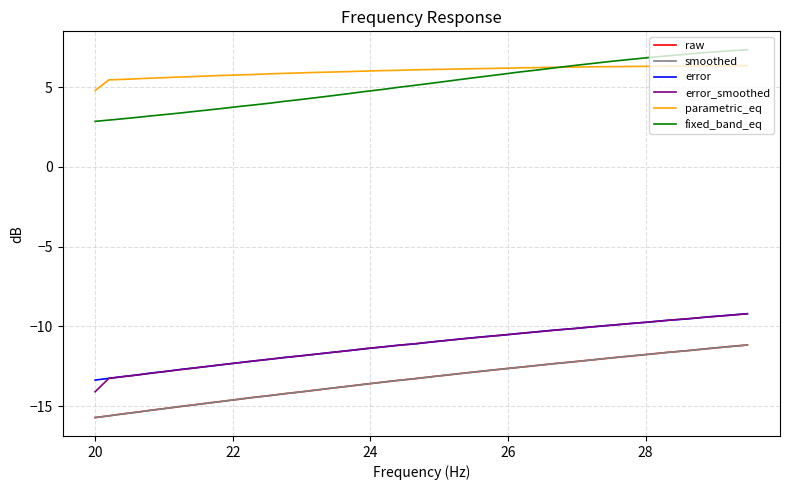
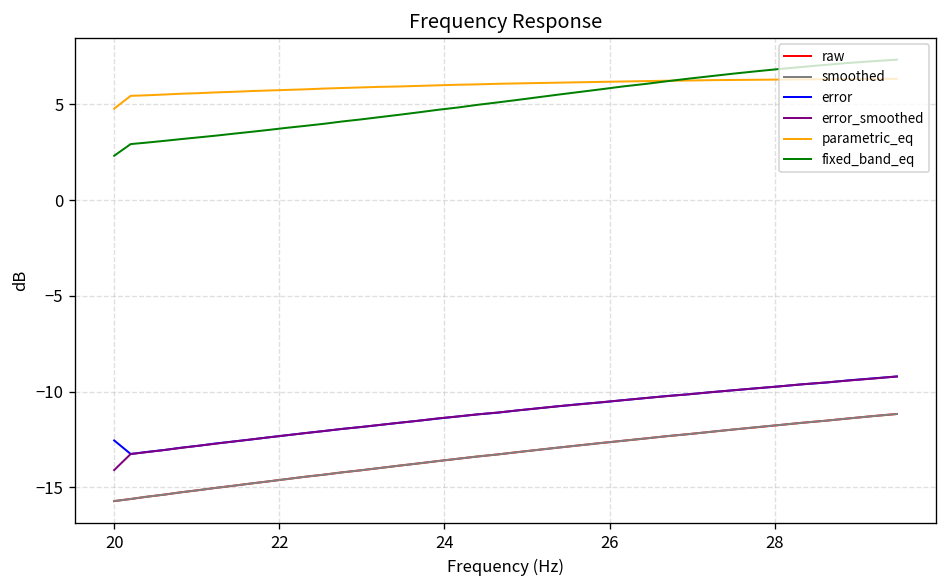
error, 20: -13.4 -> -12.6
fixed_band_eq, 20: 2.9 -> 2.3
